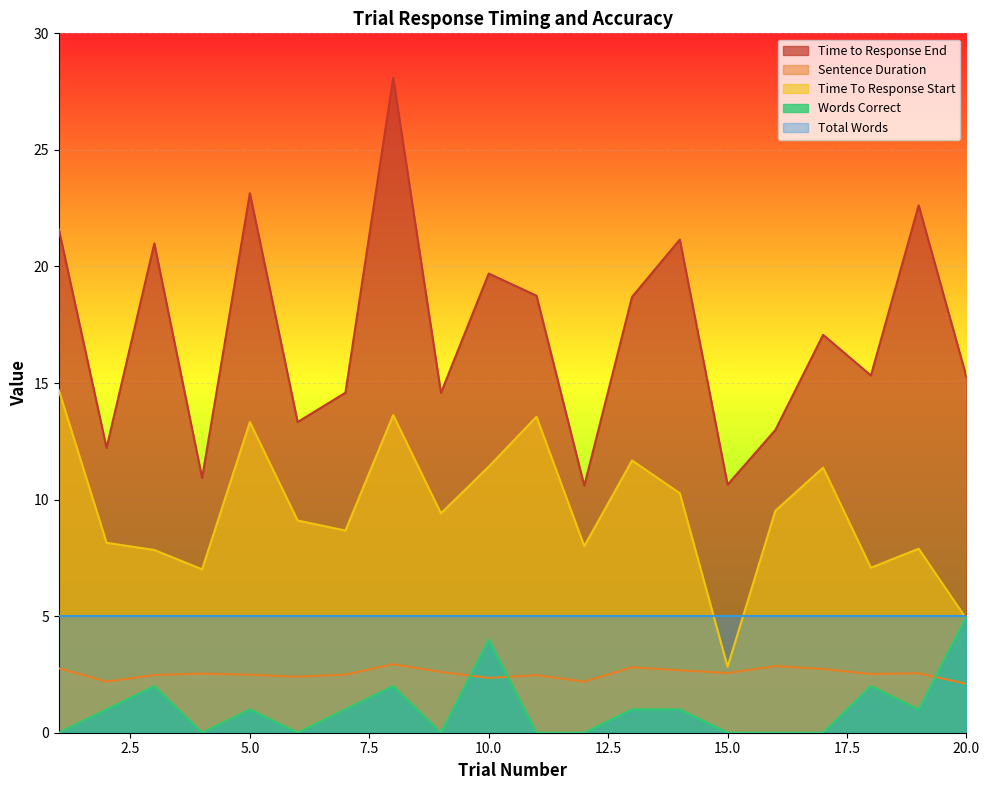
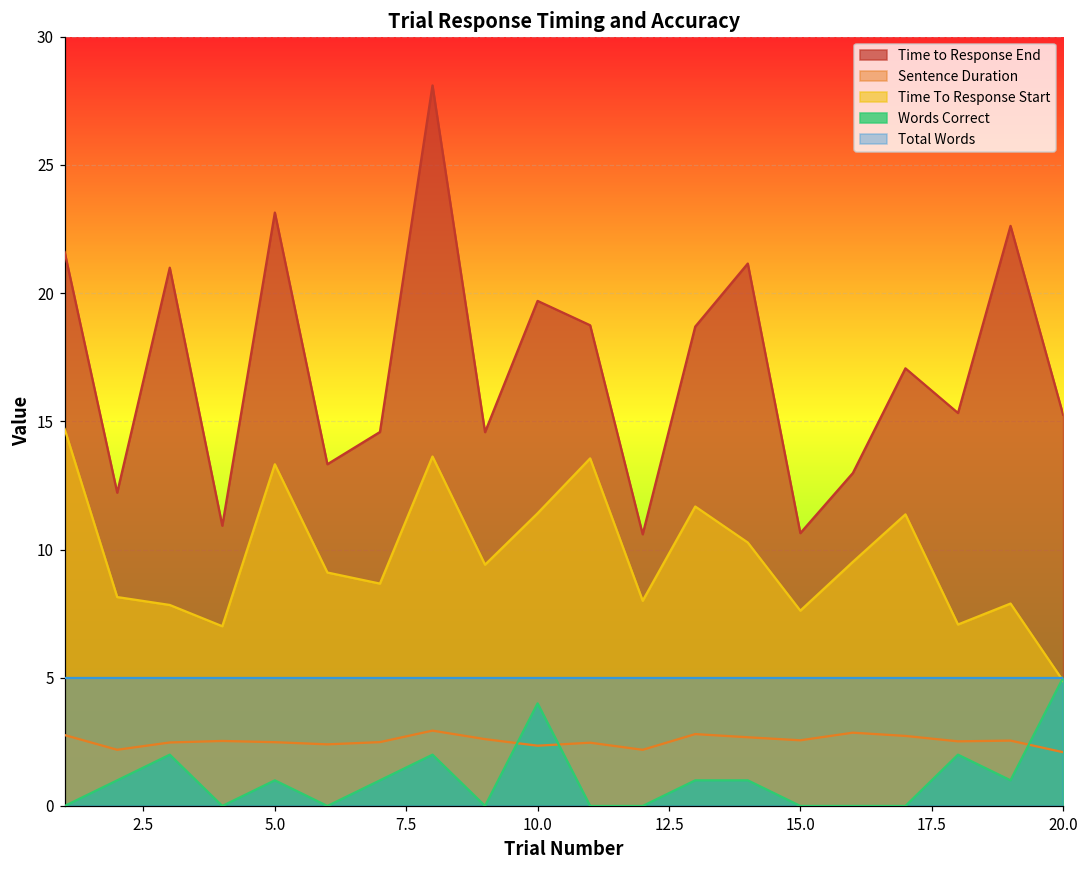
Time To Response Start, 15.0: 2.8 -> 7.6
